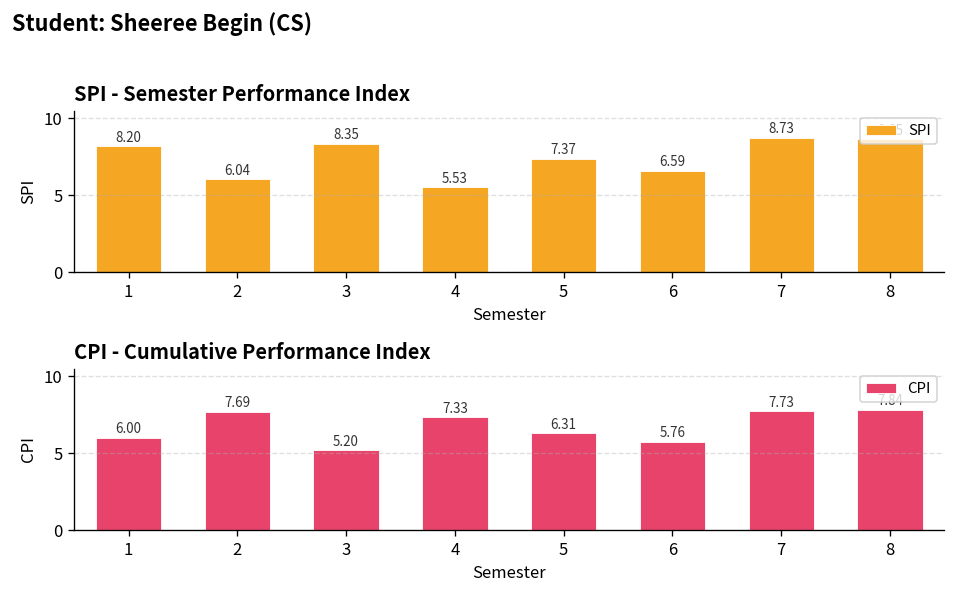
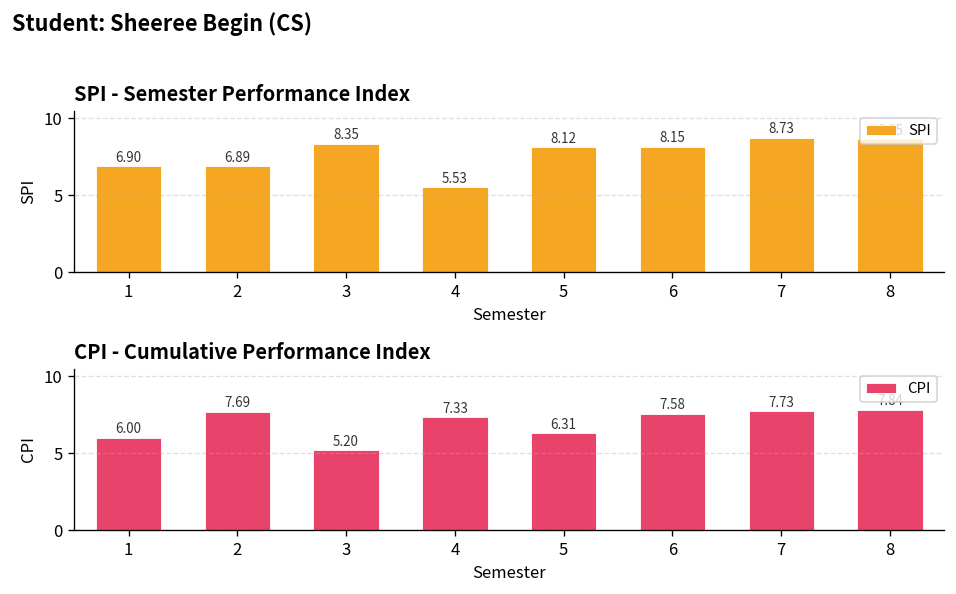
SPI - Semester Performance Index, 1: 8.20 -> 6.90
SPI - Semester Performance Index, 2: 6.04 -> 6.89
SPI - Semester Performance Index, 5: 7.37 -> 8.12
SPI - Semester Performance Index, 6: 6.59 -> 8.15
CPI - Cumulative Performance Index, 6: 5.76 -> 7.58
